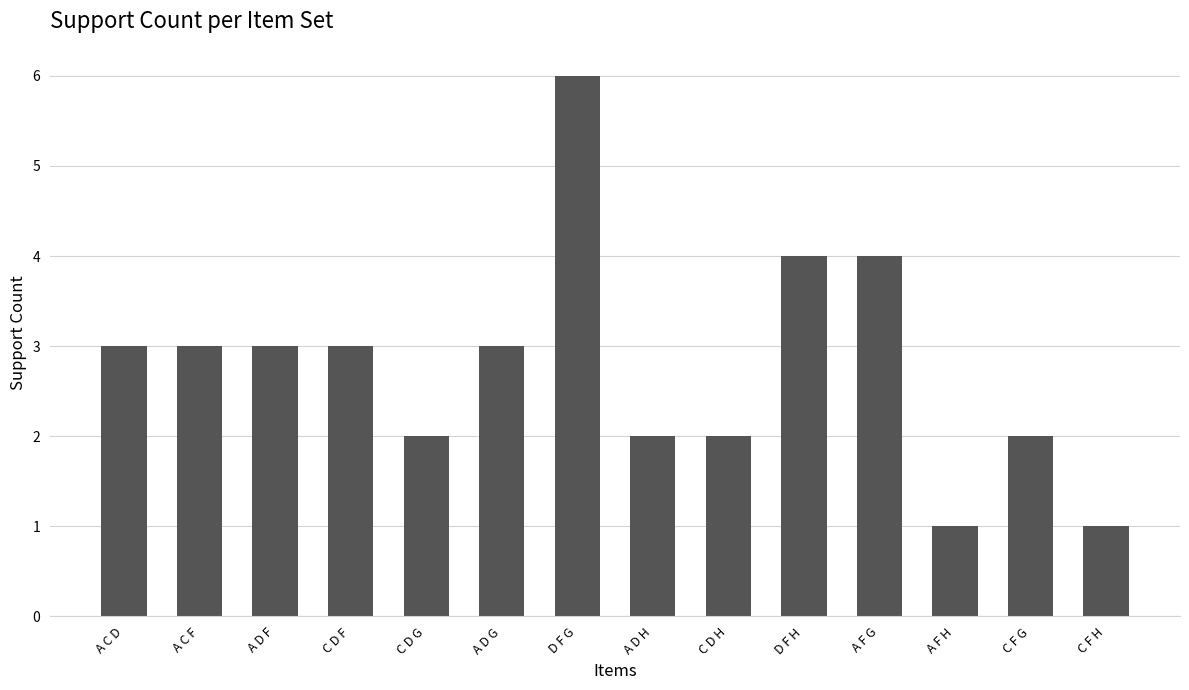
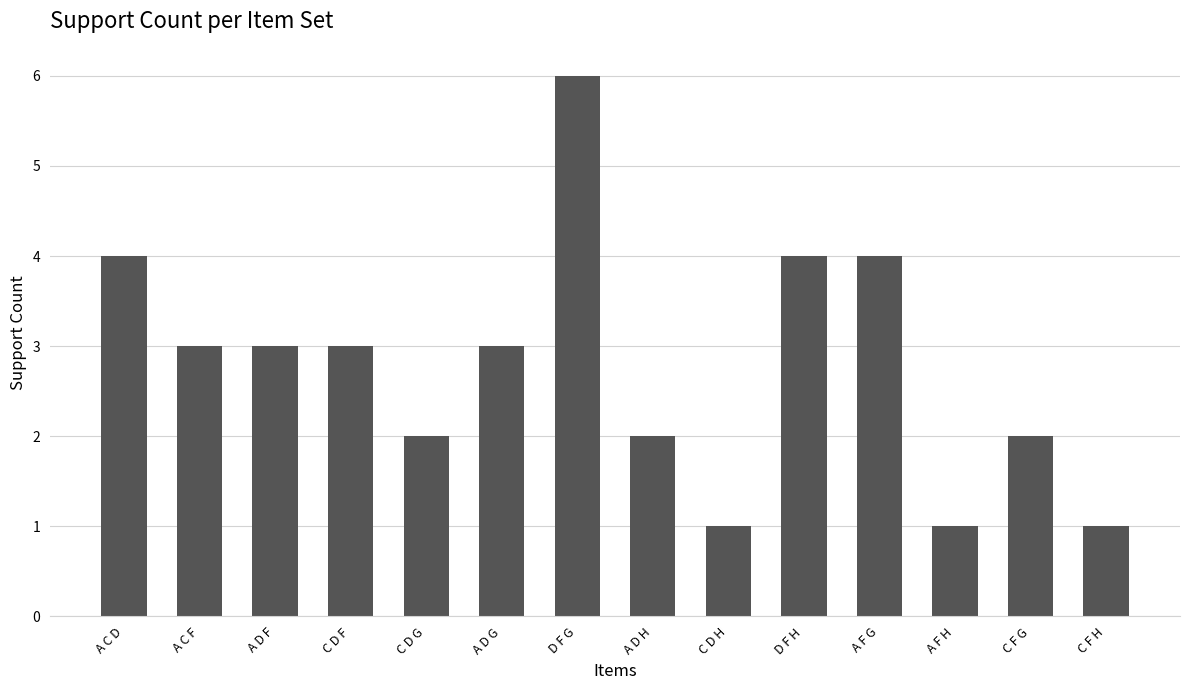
A C D: 3 -> 4
C D H: 2 -> 1
